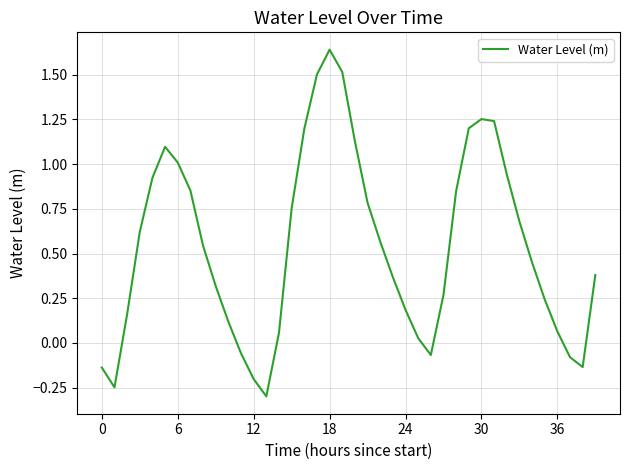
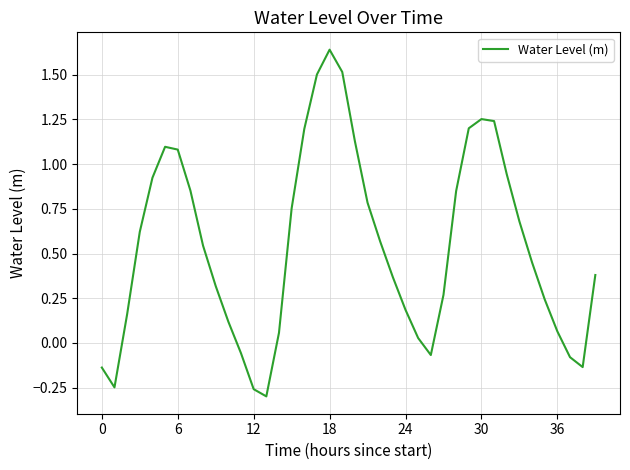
6: 1.01 -> 1.08
12: -0.20 -> -0.26
